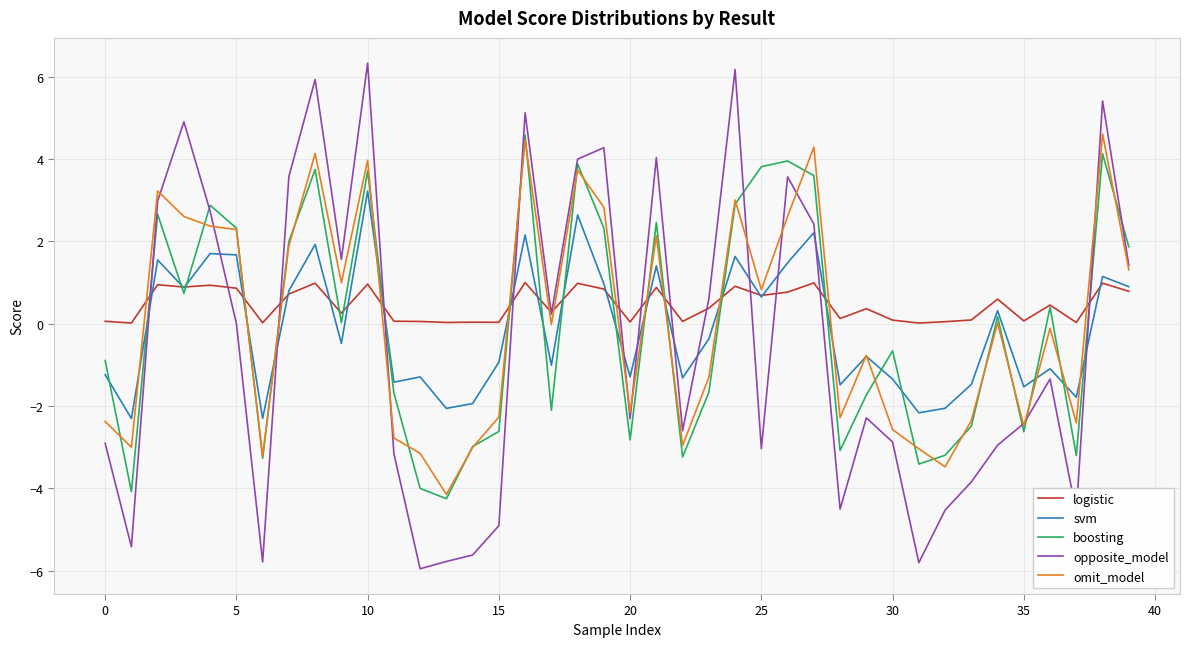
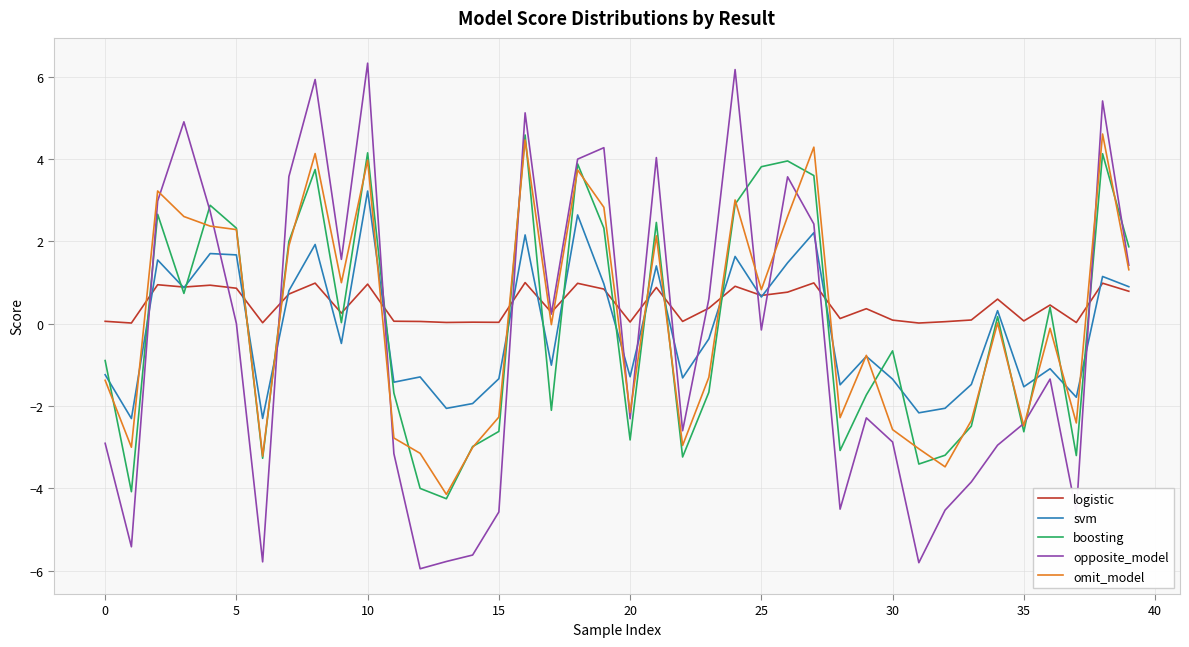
omit_model, 0: -2.4 -> -1.4
boosting, 10: 3.7 -> 4.1
svm, 15: -0.9 -> -1.3
opposite_model, 15: -4.9 -> -4.6
opposite_model, 25: -3.0 -> -0.2
